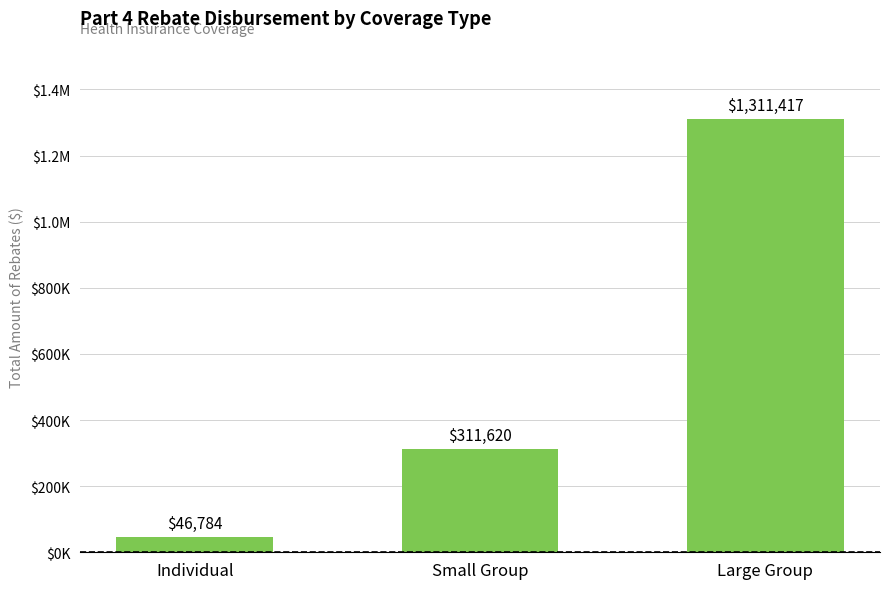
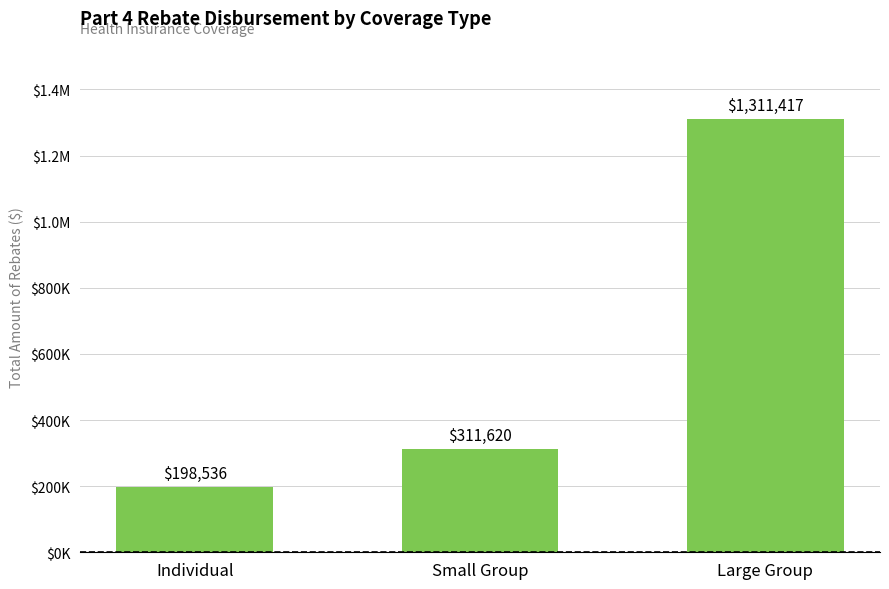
Individual: $46,784 -> $198,536
